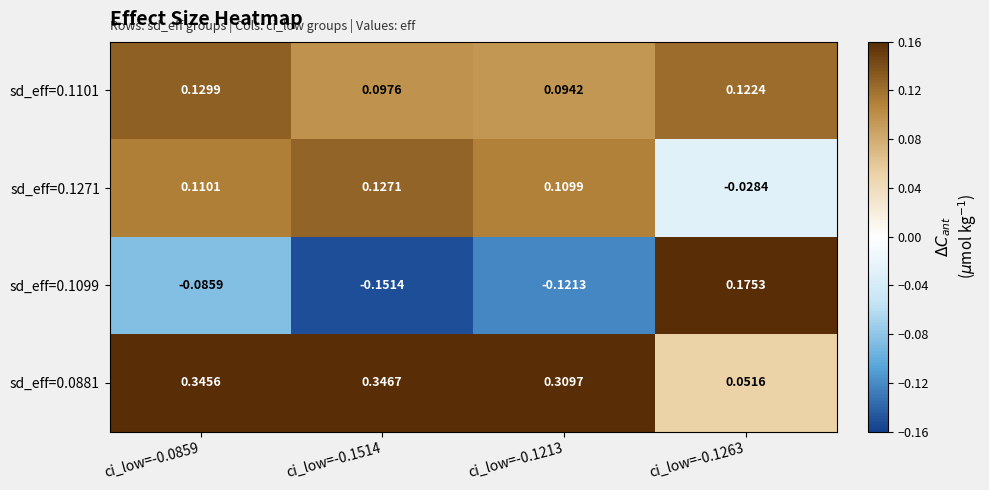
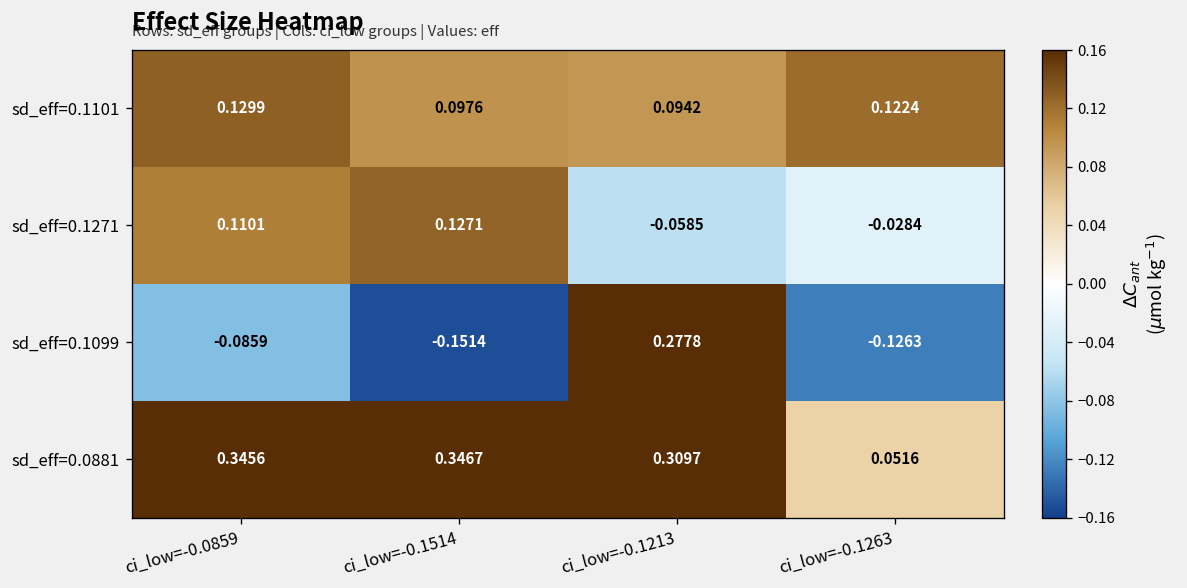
sd_eff=0.1271, ci_low=-0.1213: 0.1099 -> -0.0585
sd_eff=0.1099, ci_low=-0.1213: -0.1213 -> 0.2778
sd_eff=0.1099, ci_low=-0.1263: 0.1753 -> -0.1263
